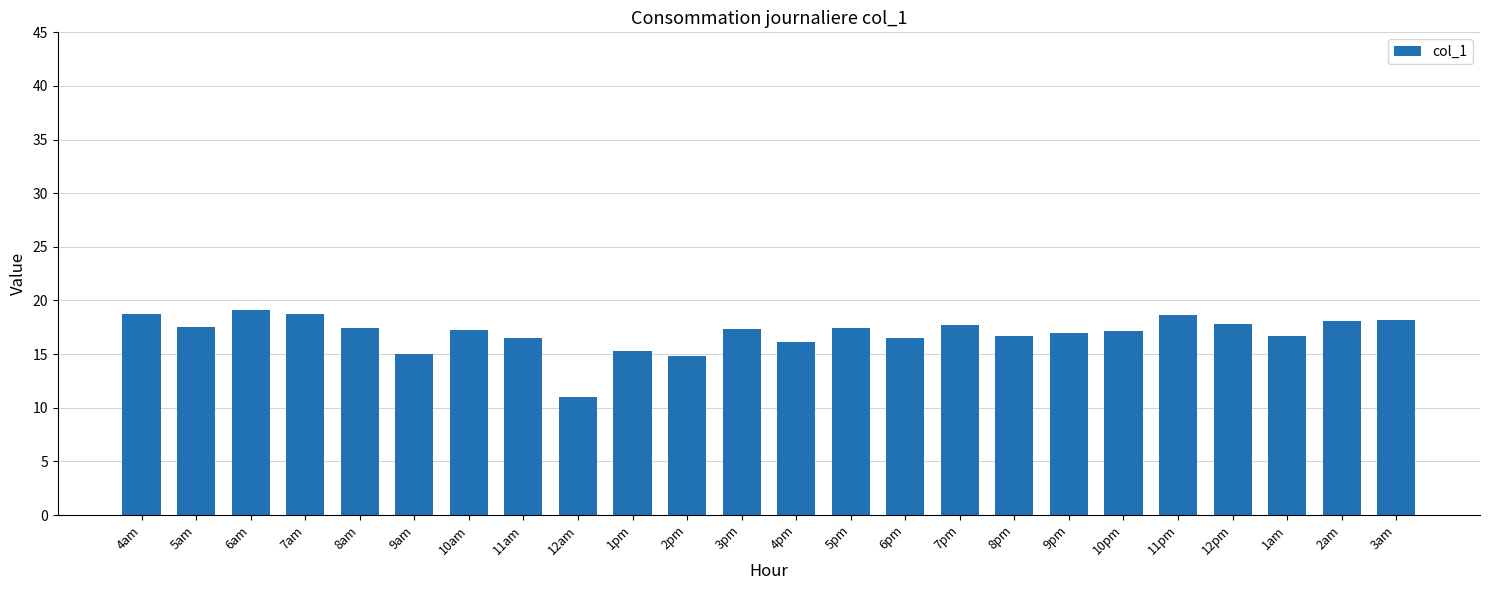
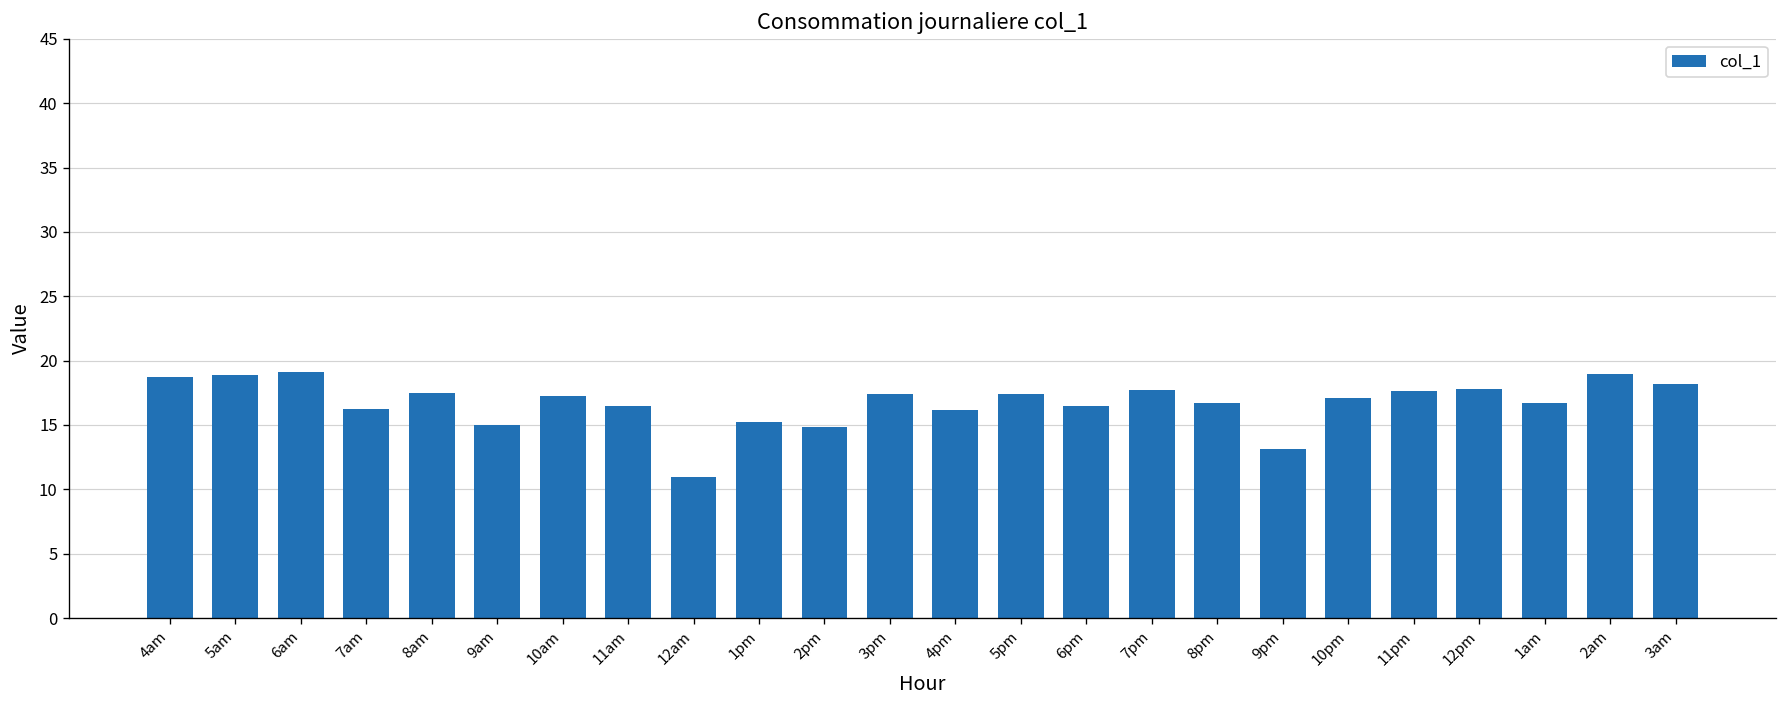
5am: 17.6 -> 18.9
7am: 18.8 -> 16.3
9pm: 16.9 -> 13.1
11pm: 18.6 -> 17.7
2am: 18.1 -> 18.9
